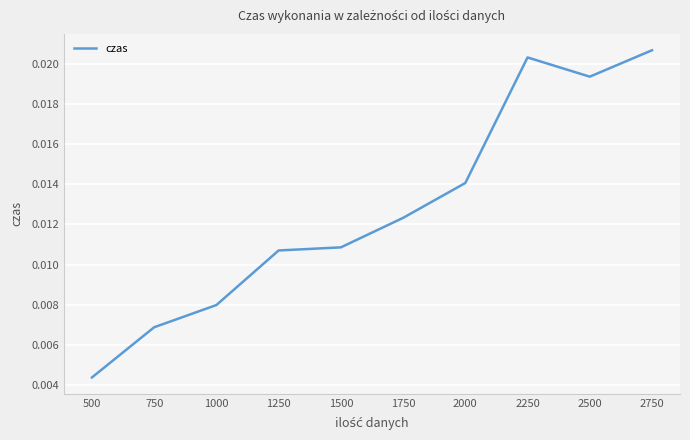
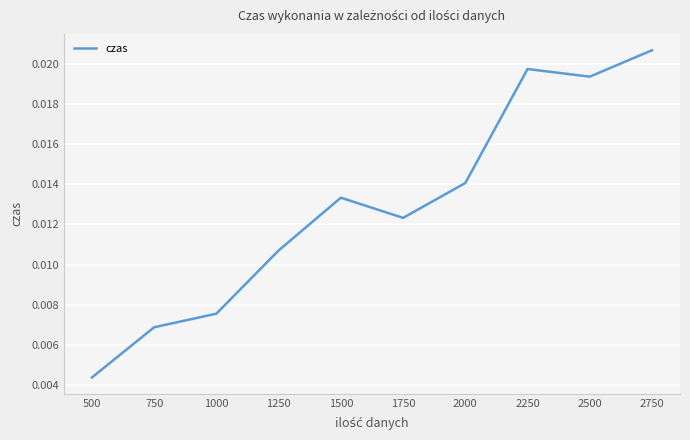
1000: 0.0080 -> 0.0076
1500: 0.0109 -> 0.0133
2250: 0.0203 -> 0.0197
